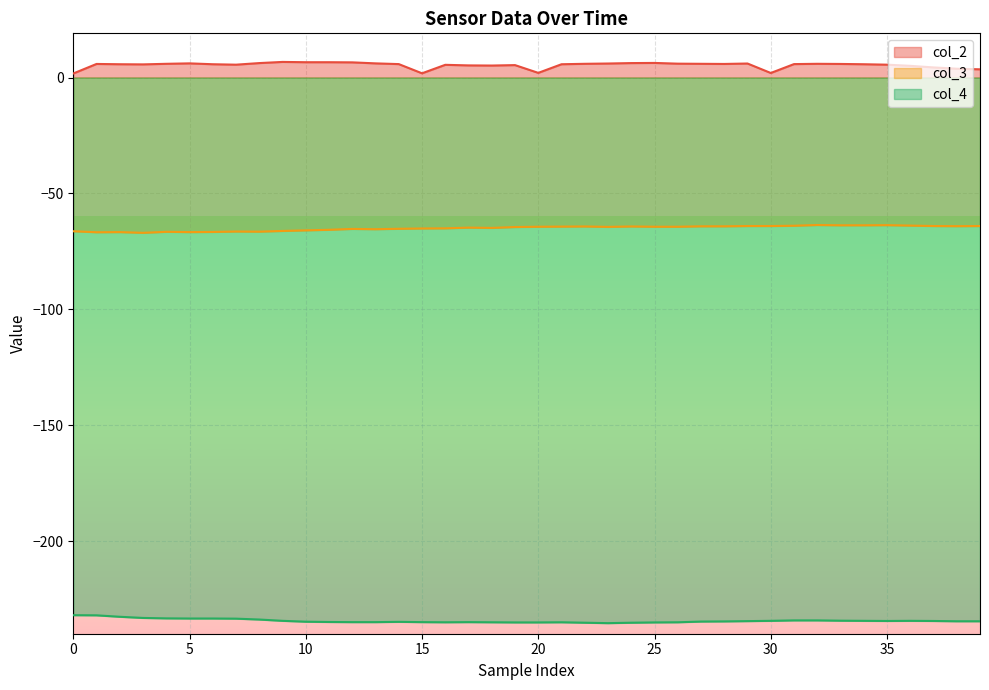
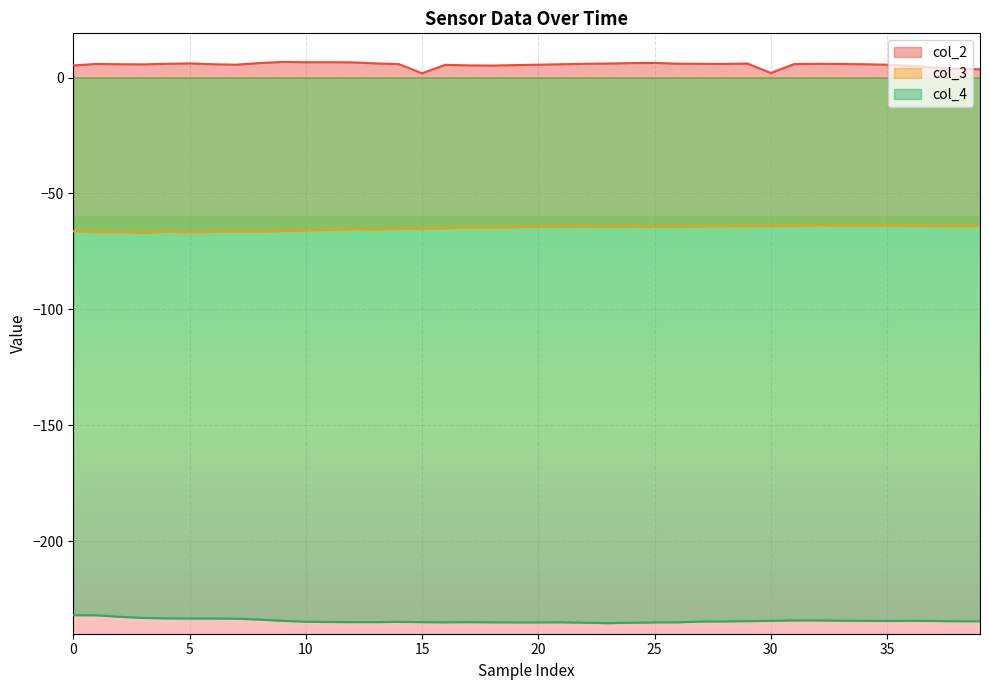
col_2, 0: 2 -> 5
col_2, 20: 2 -> 6
